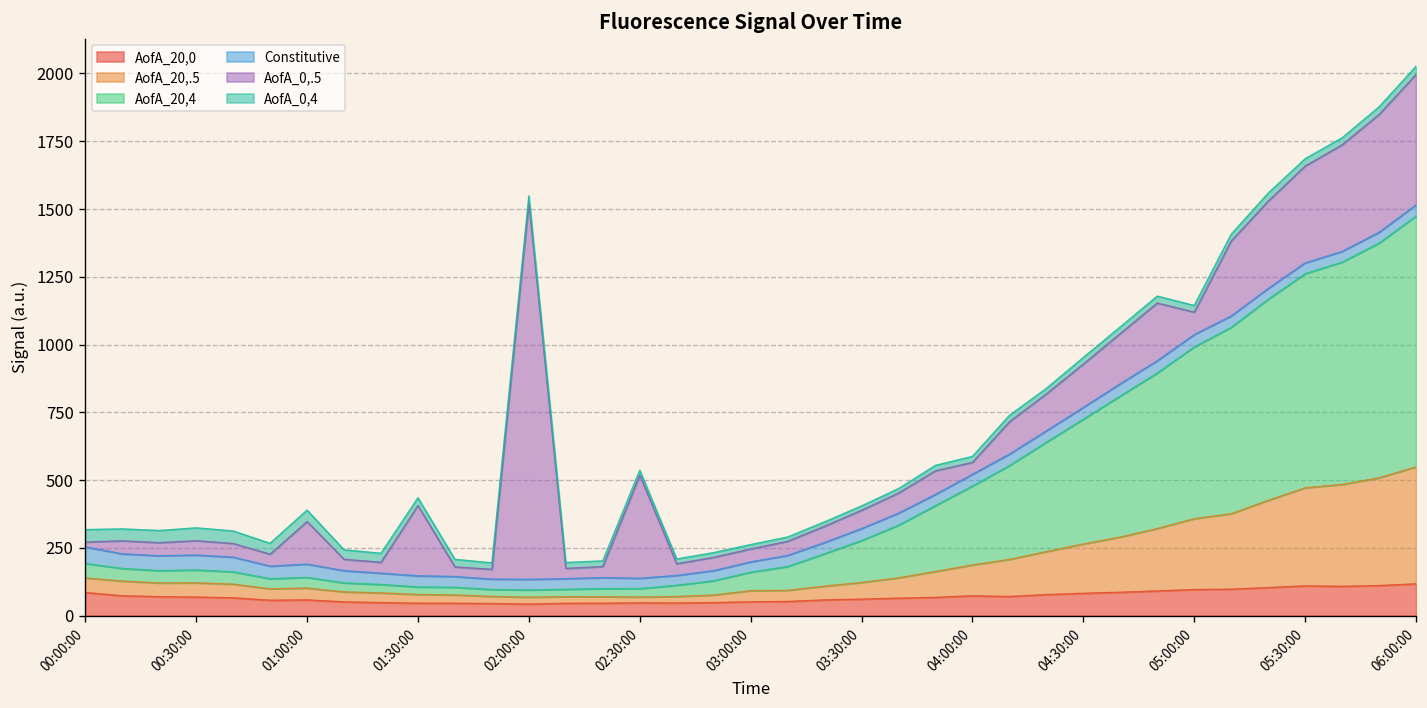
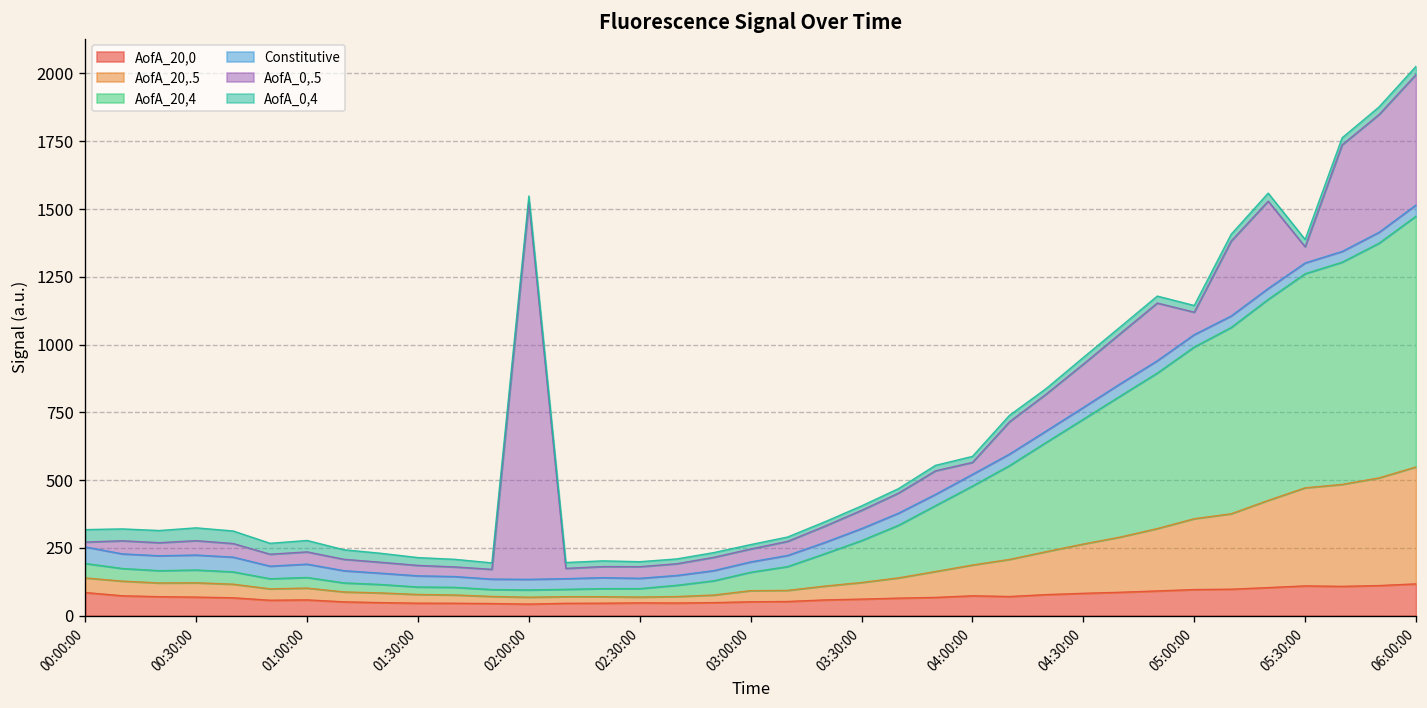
AofA_0,.5, 01:00:00: 160 -> 50
AofA_0,.5, 01:30:00: 260 -> 40
AofA_0,.5, 02:30:00: 380 -> 40
AofA_0,.5, 05:30:00: 360 -> 60
